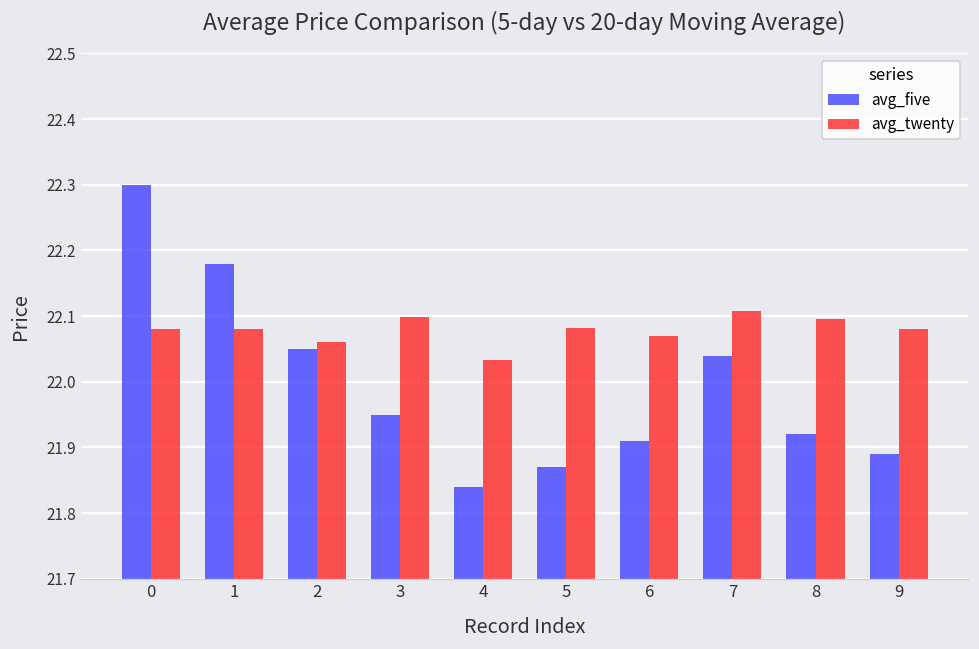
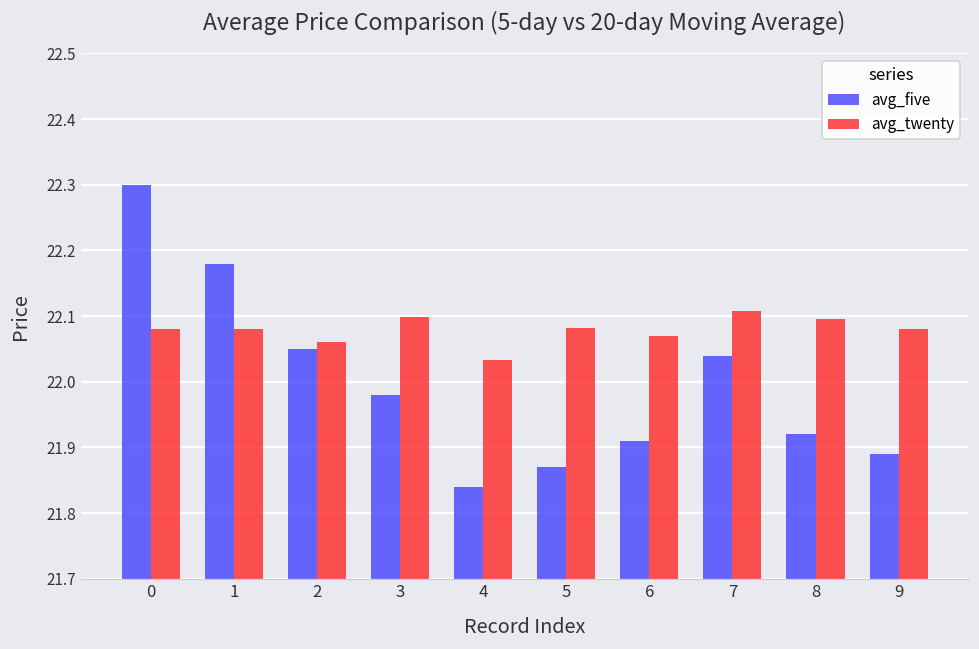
avg_five, 3: 21.95 -> 21.98
